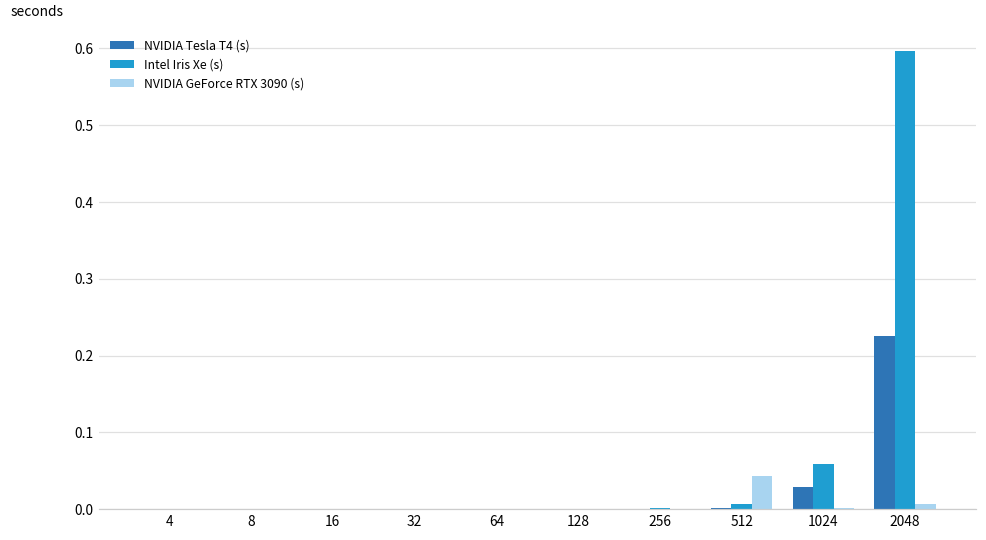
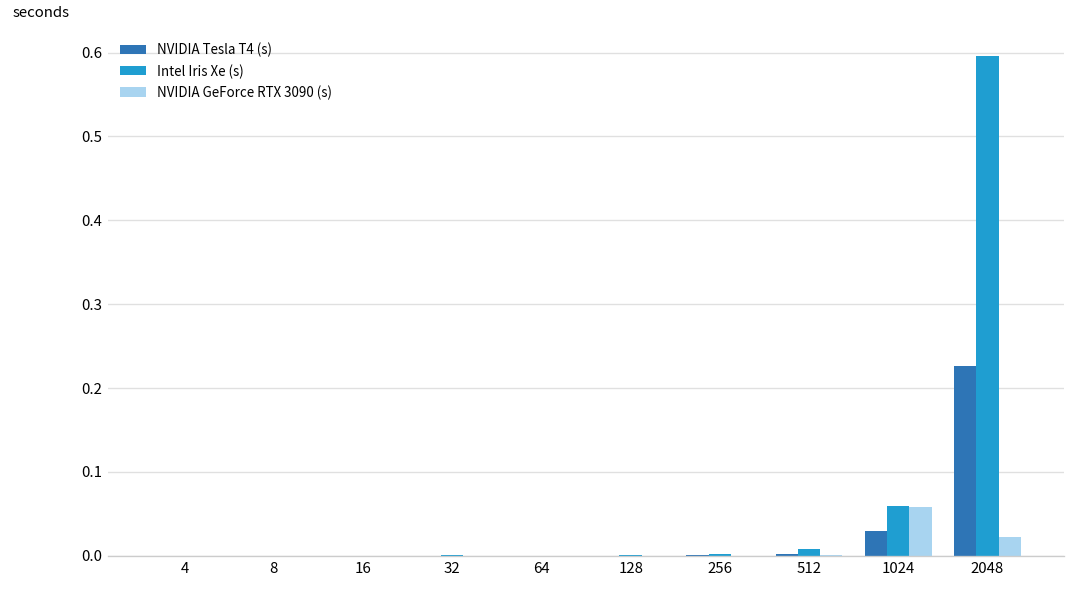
NVIDIA GeForce RTX 3090 (s), 512: 0.04 -> 0.00
NVIDIA GeForce RTX 3090 (s), 1024: 0.00 -> 0.06
NVIDIA GeForce RTX 3090 (s), 2048: 0.01 -> 0.02
